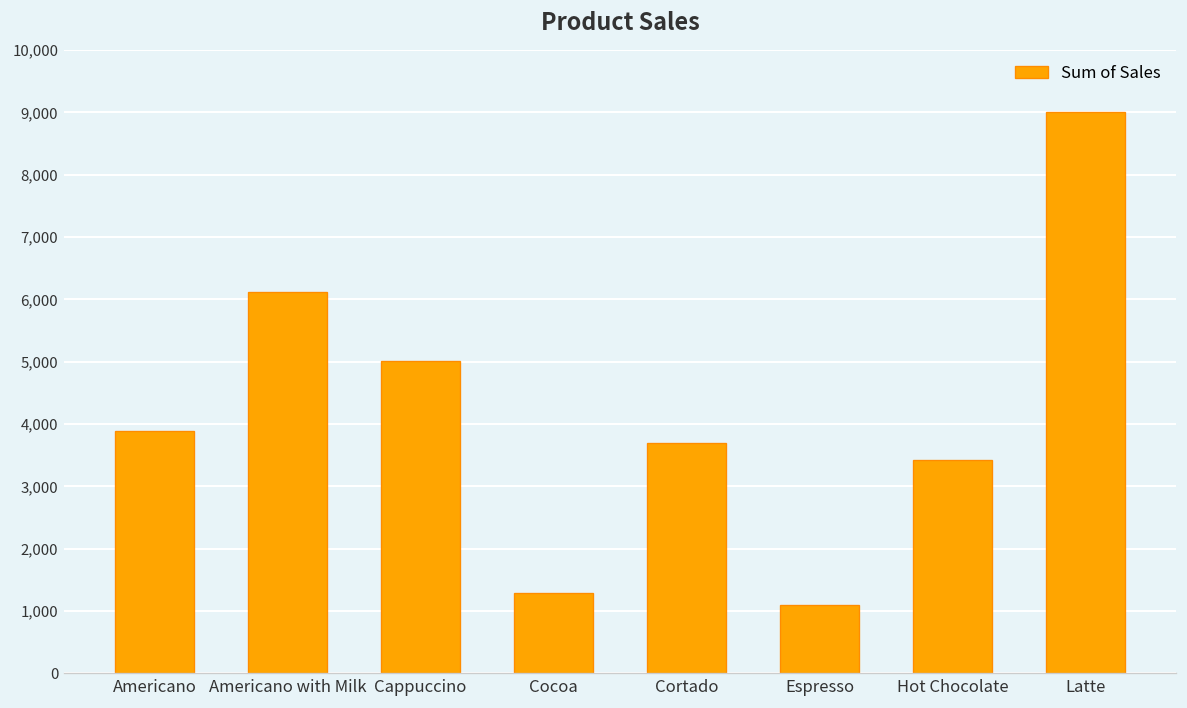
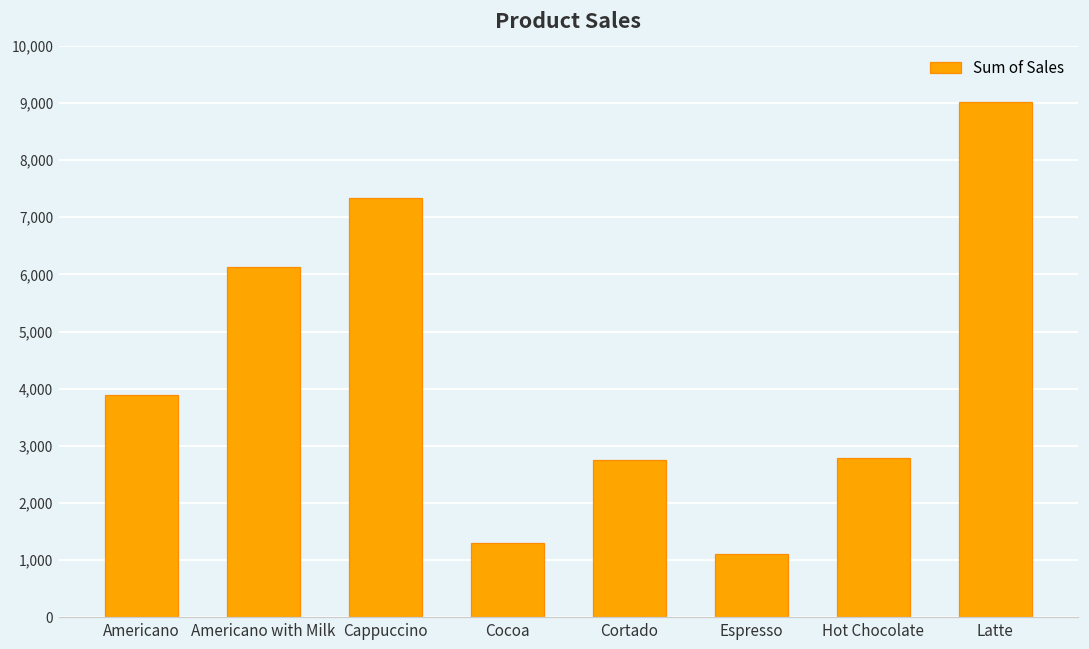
Cappuccino: 5,000 -> 7,300
Cortado: 3,700 -> 2,700
Hot Chocolate: 3,400 -> 2,800
